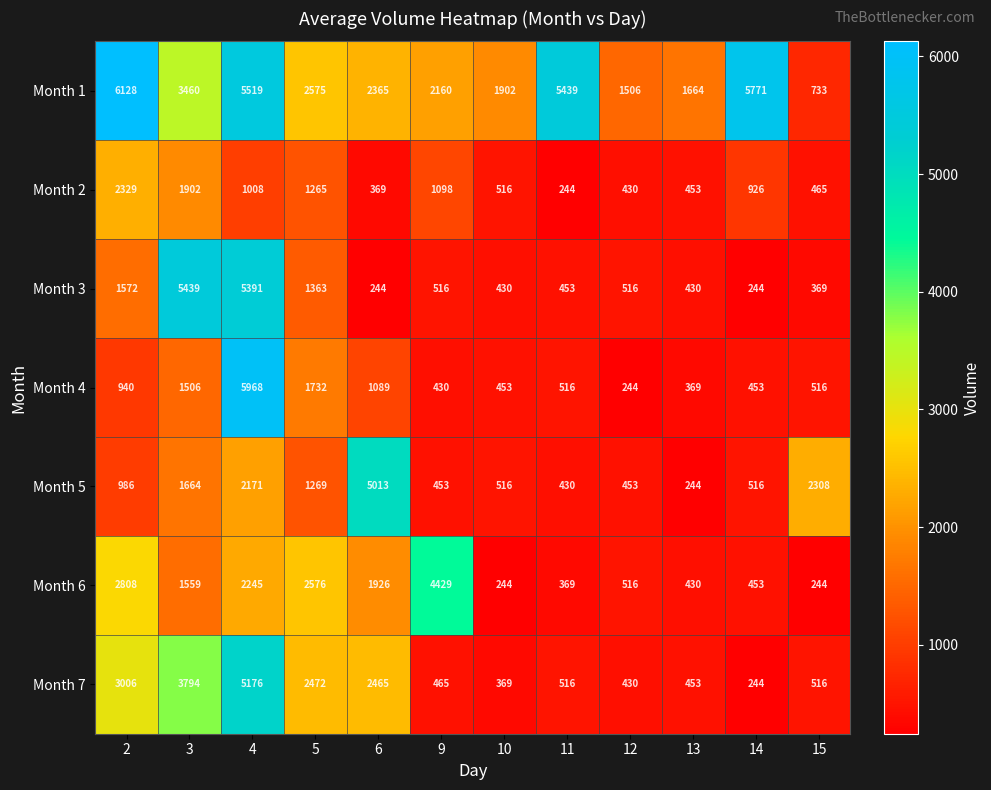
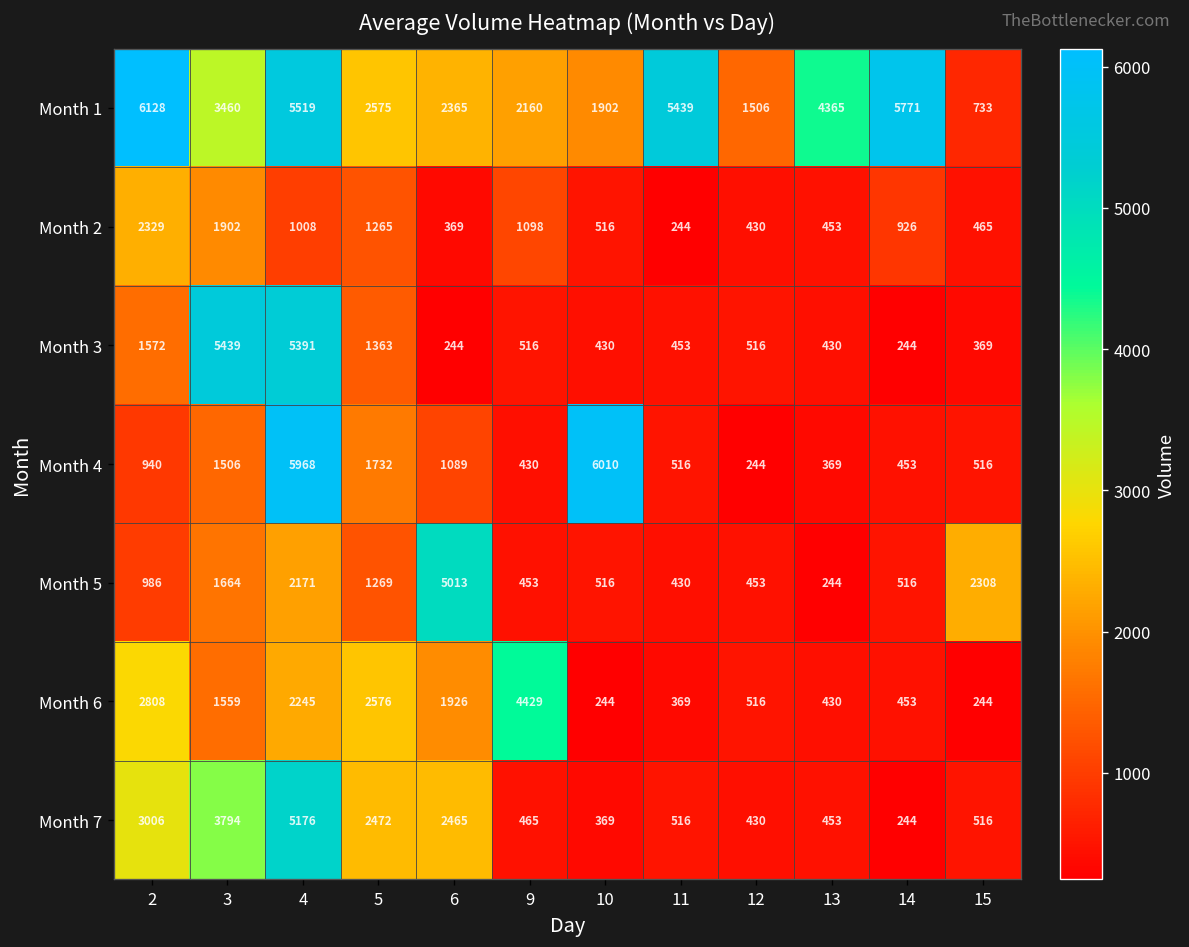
Month 1, 13: 1664 -> 4365
Month 4, 10: 453 -> 6010
